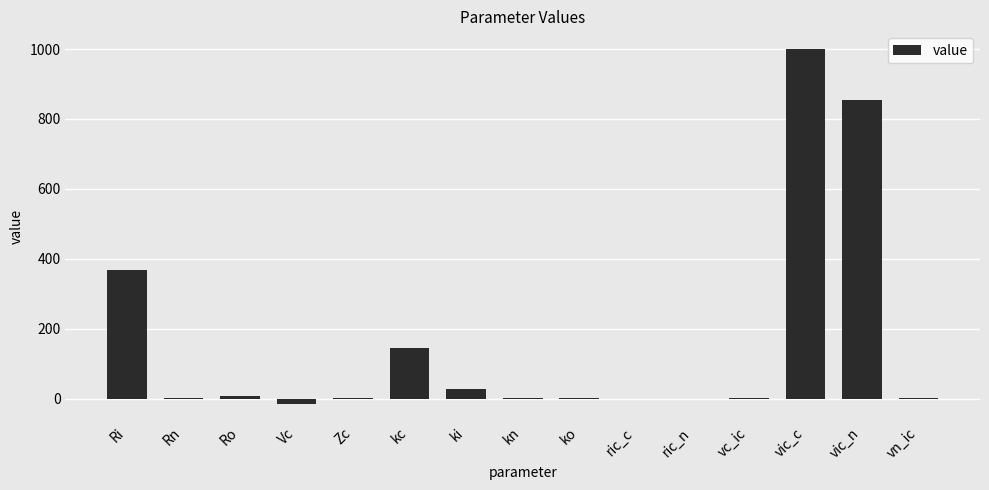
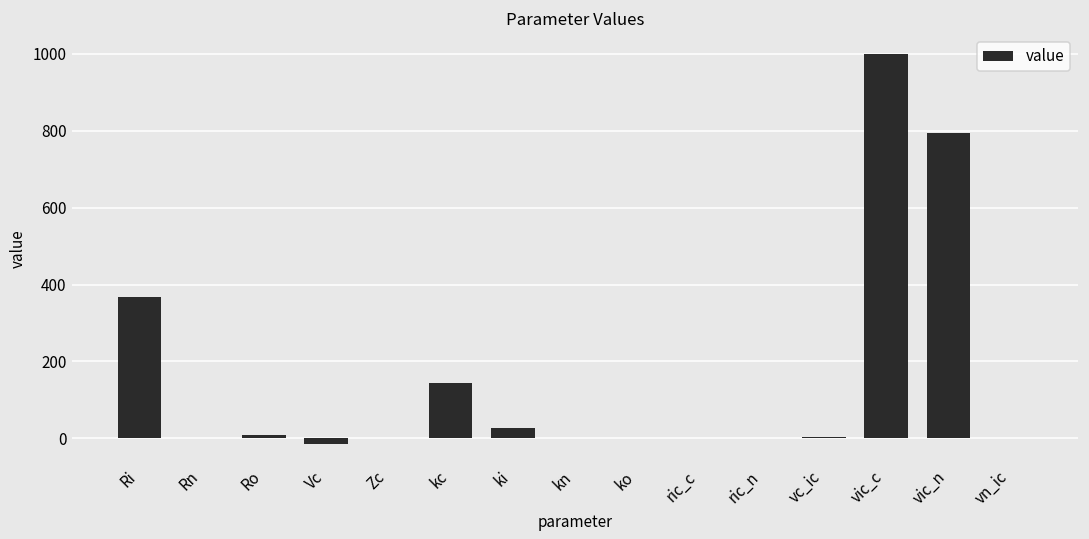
vic_n: 850 -> 790
